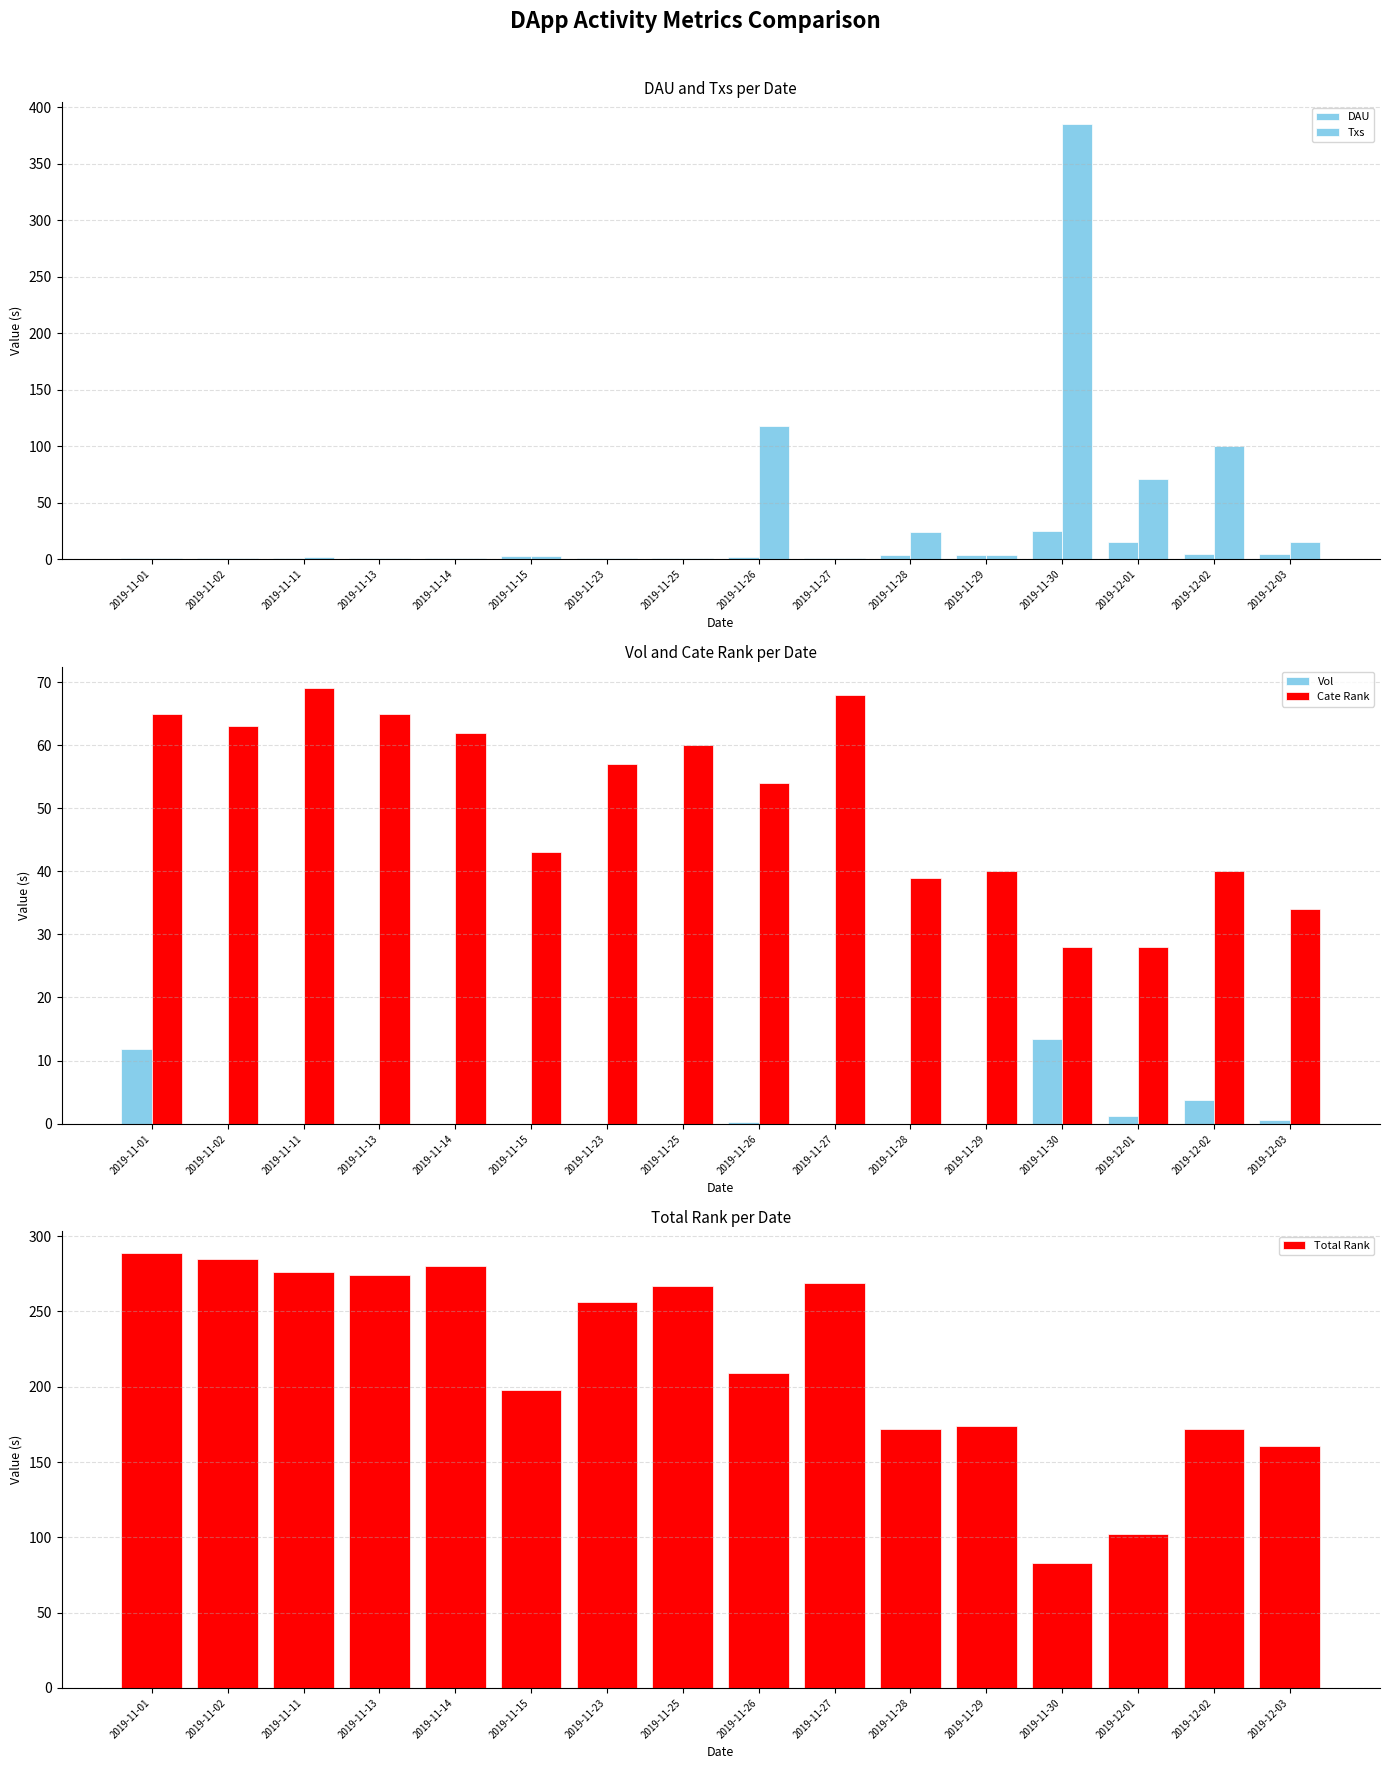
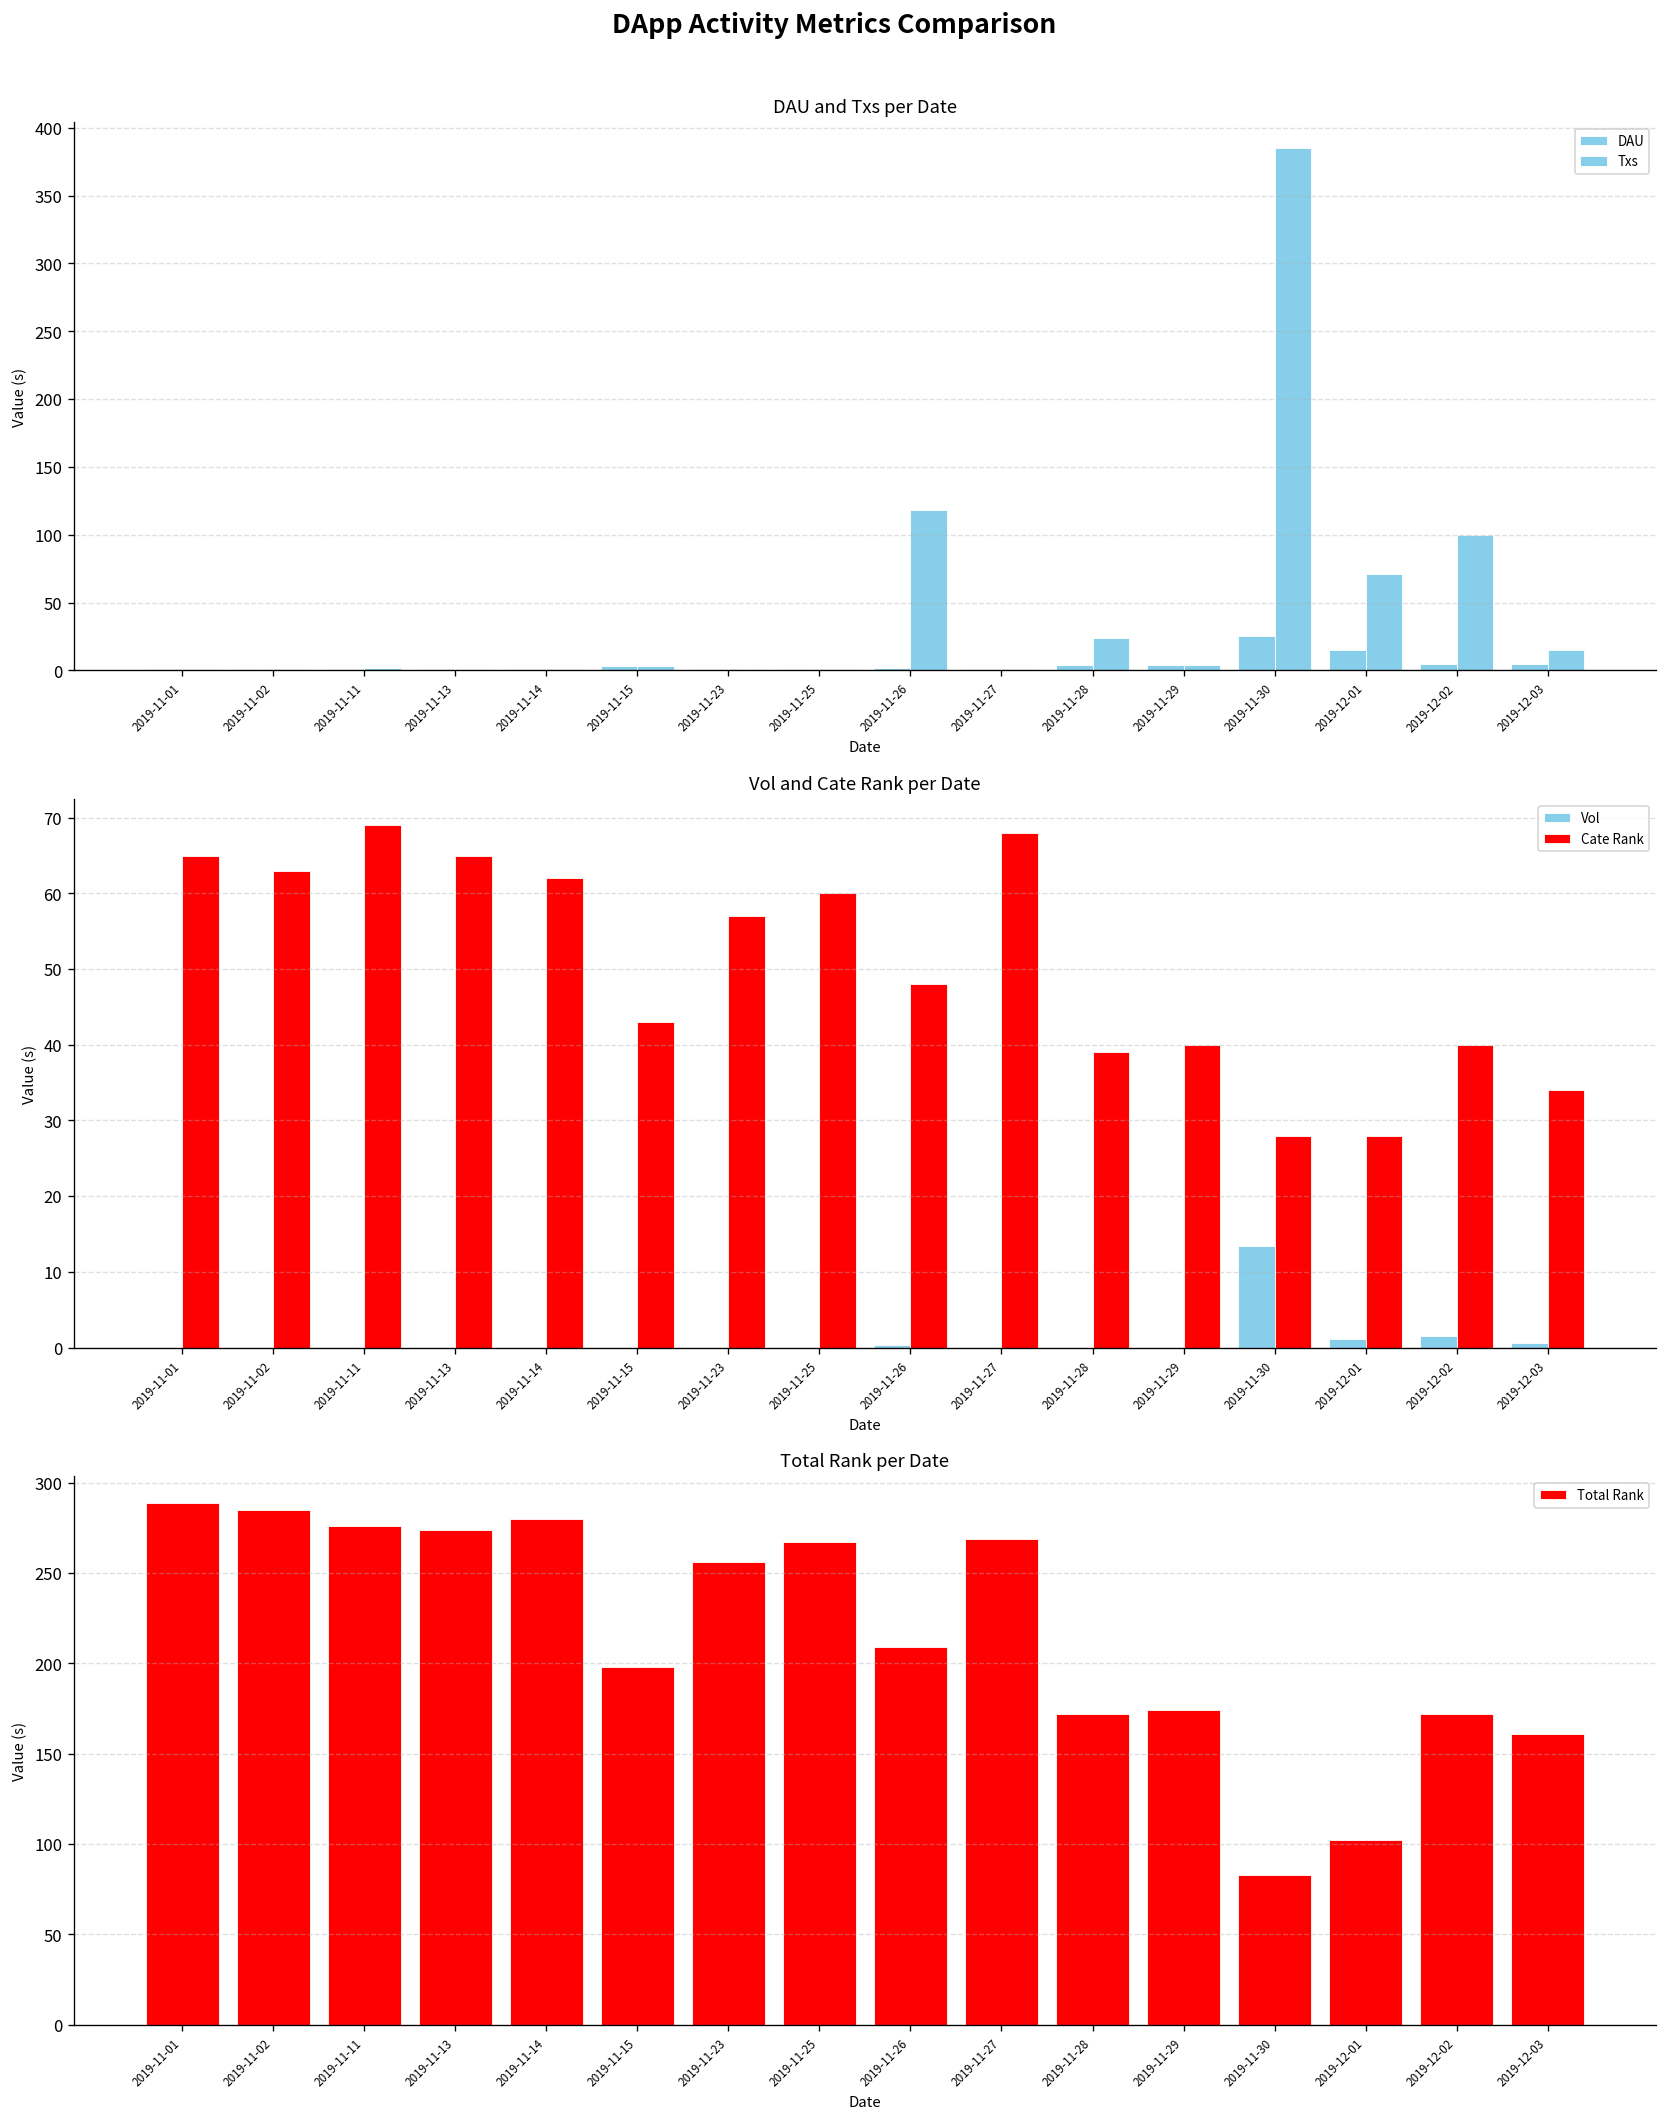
Vol and Cate Rank per Date, Vol, 2019-11-01: 12 -> 0
Vol and Cate Rank per Date, Cate Rank, 2019-11-26: 54 -> 48
Vol and Cate Rank per Date, Vol, 2019-12-02: 4 -> 1
